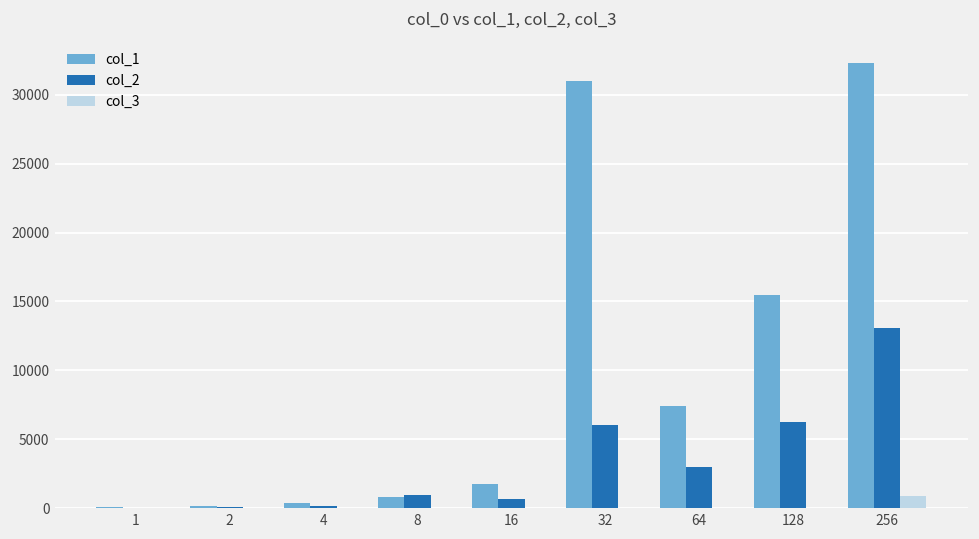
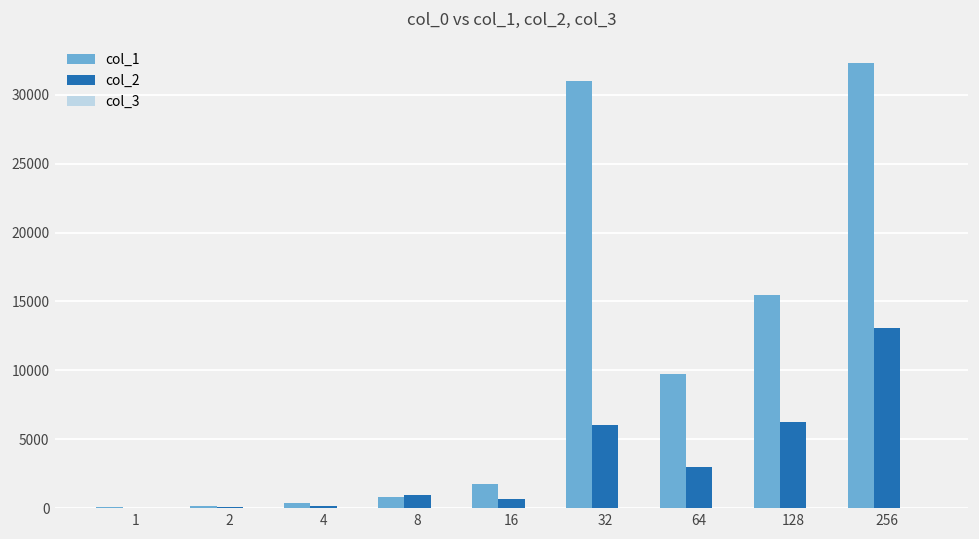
col_1, 64: 7400 -> 9700
col_3, 256: 900 -> 0
